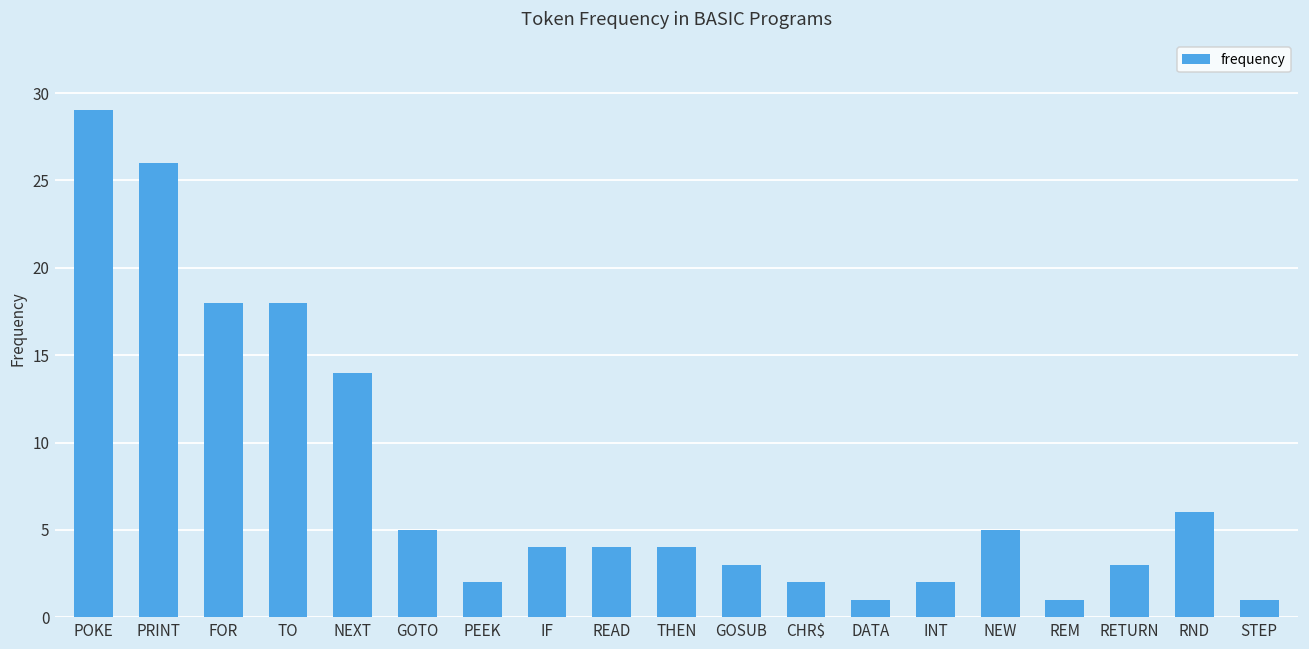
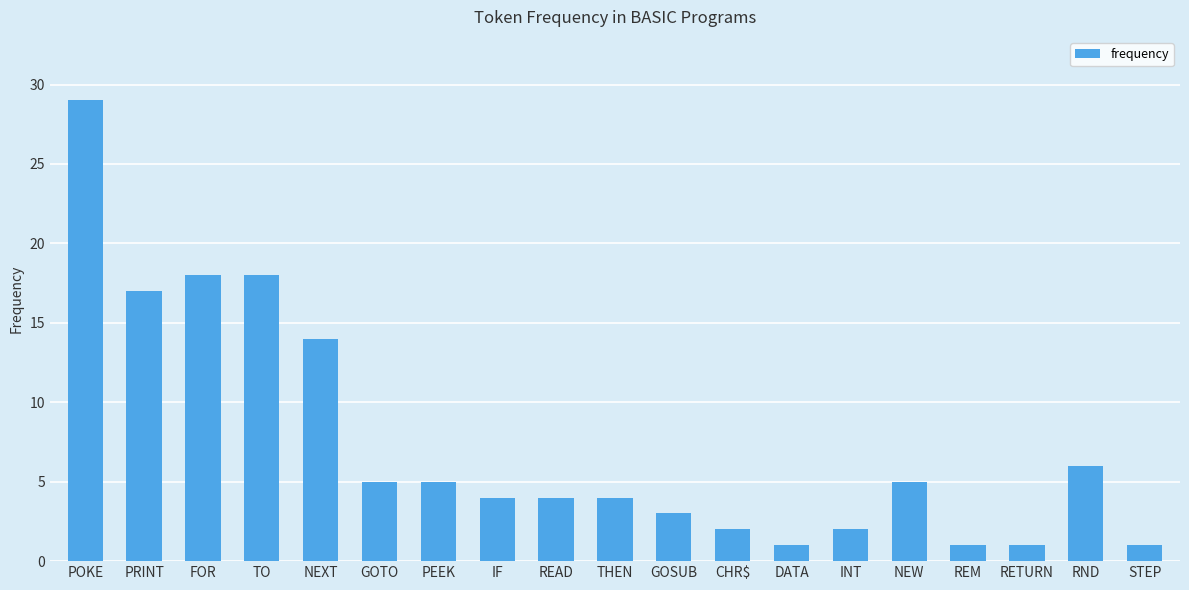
PRINT: 26 -> 17
PEEK: 2 -> 5
RETURN: 3 -> 1
